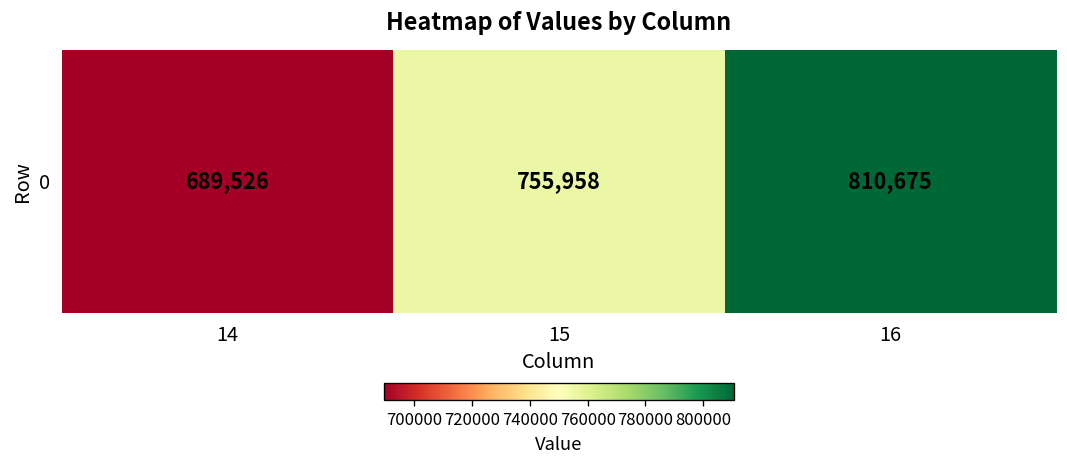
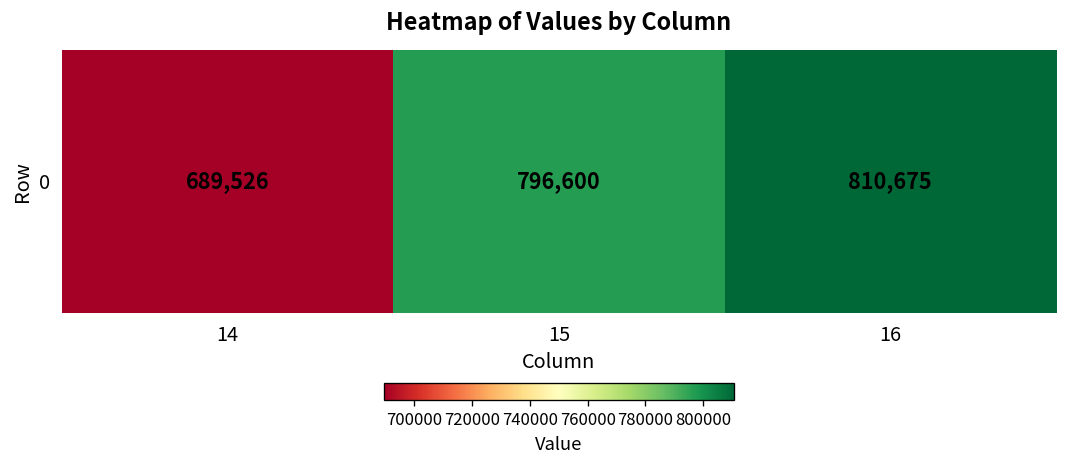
0, 15: 755,958 -> 796,600
